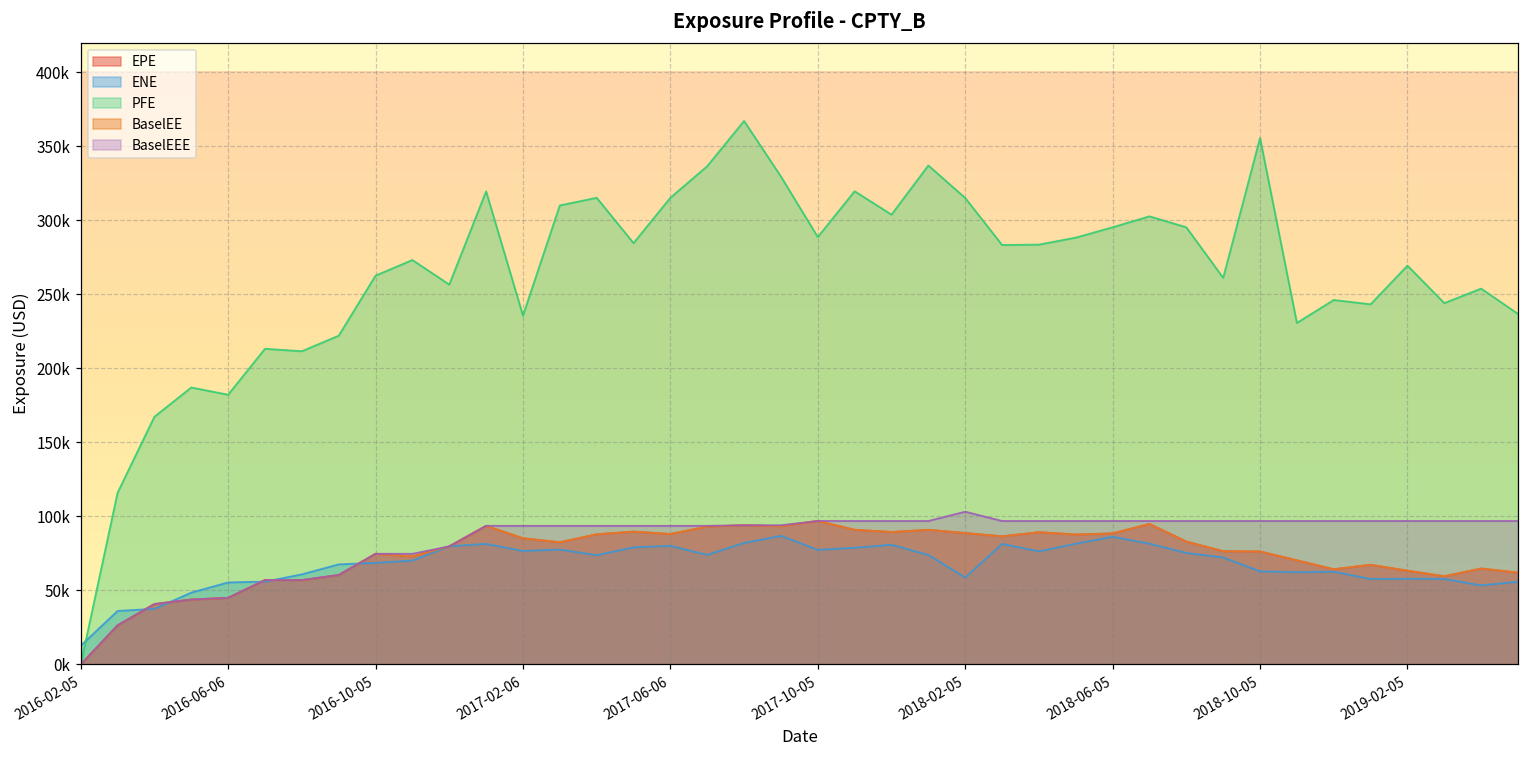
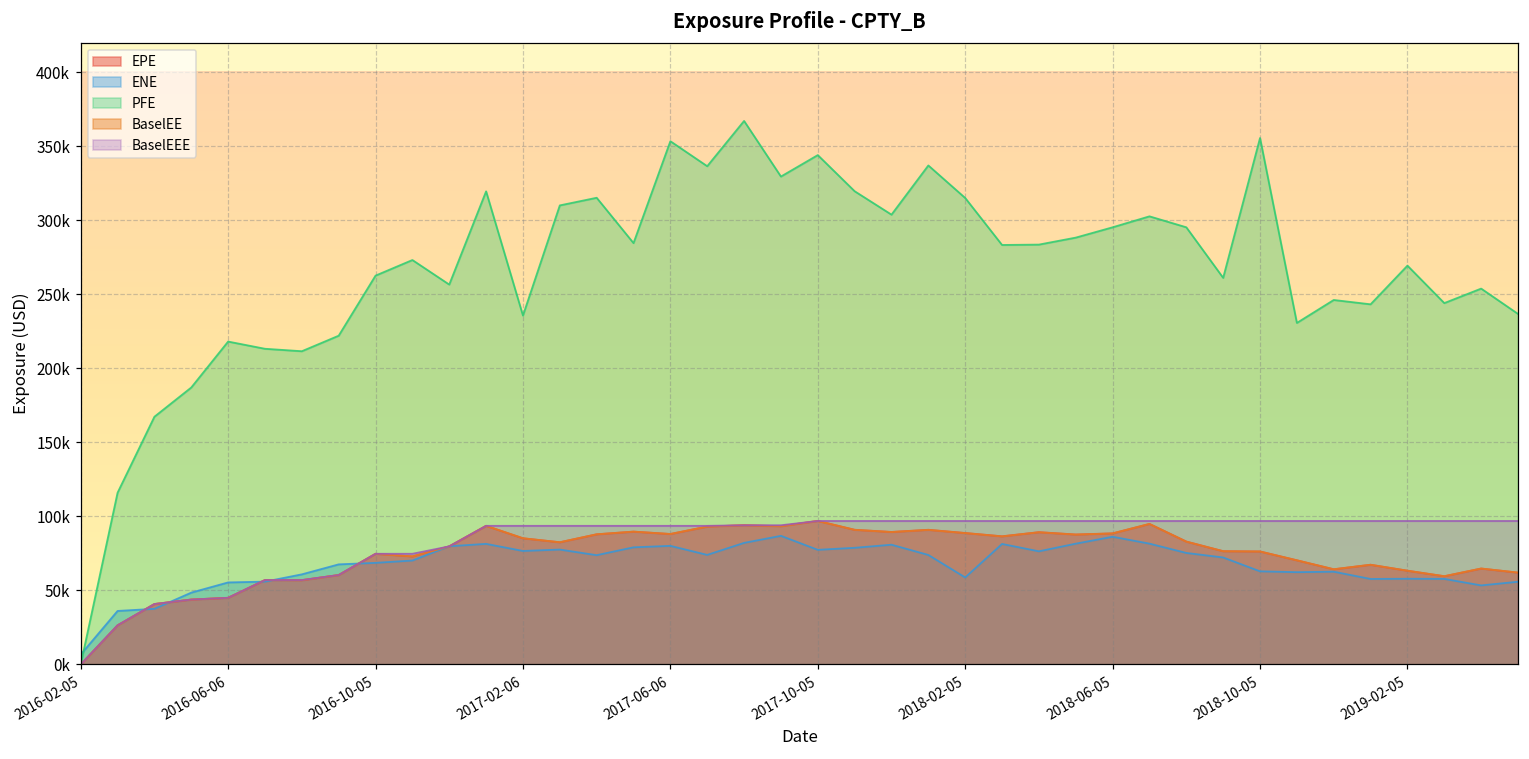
ENE, 2016-02-05: 13000 -> 7000
PFE, 2016-06-06: 182000 -> 218000
PFE, 2017-06-06: 315000 -> 354000
PFE, 2017-10-05: 289000 -> 344000
BaselEEE, 2018-02-05: 103000 -> 97000
